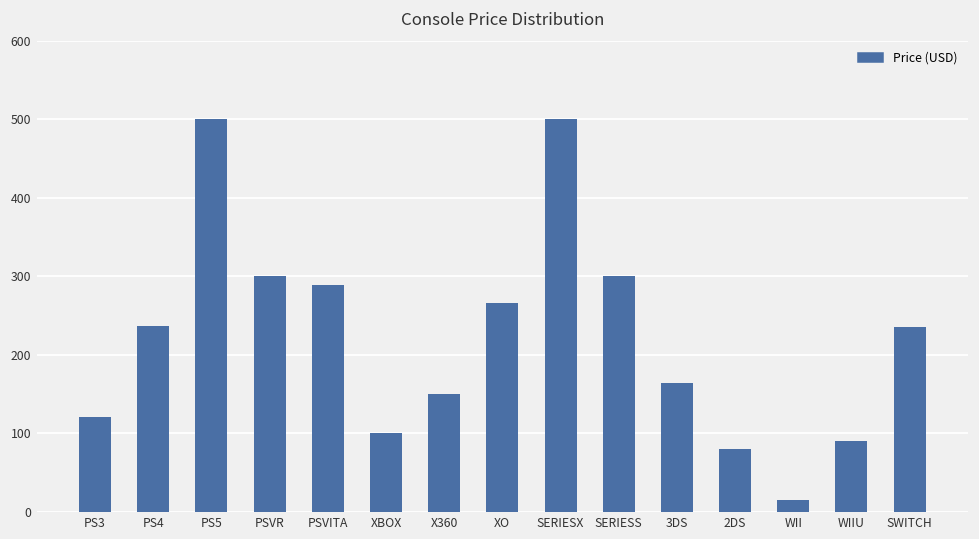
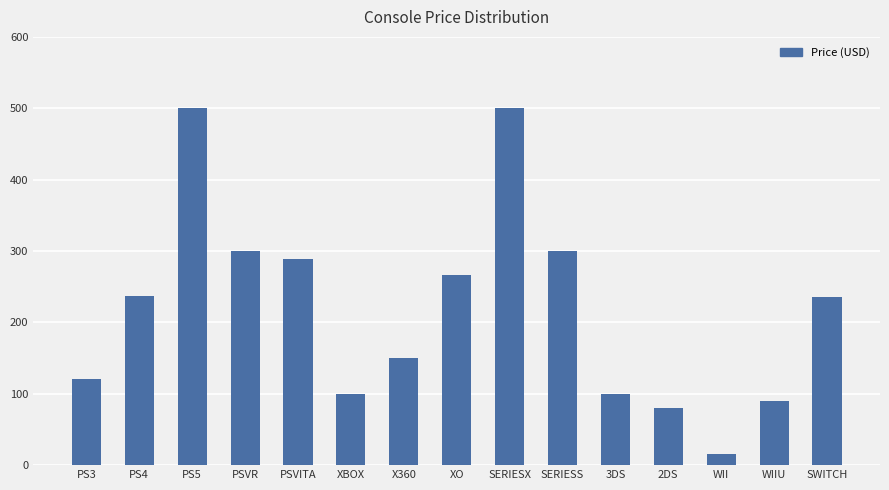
3DS: 160 -> 100
